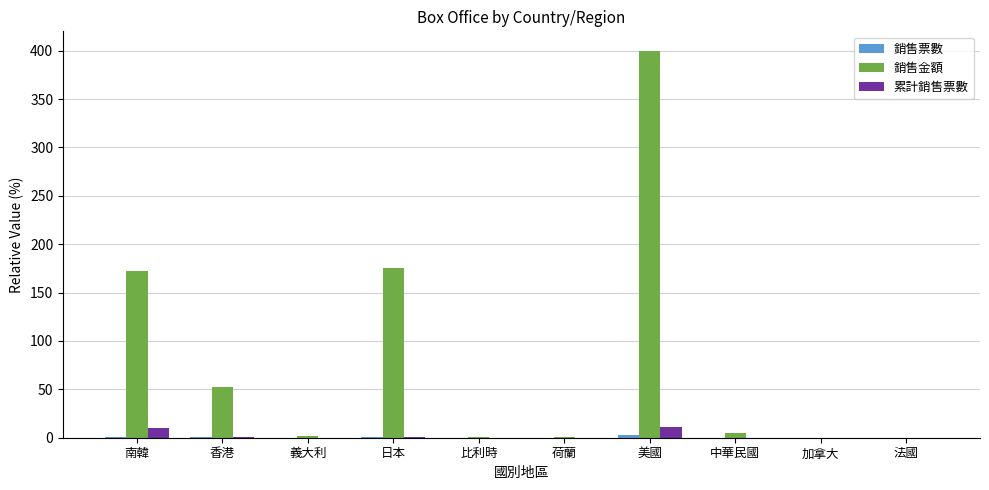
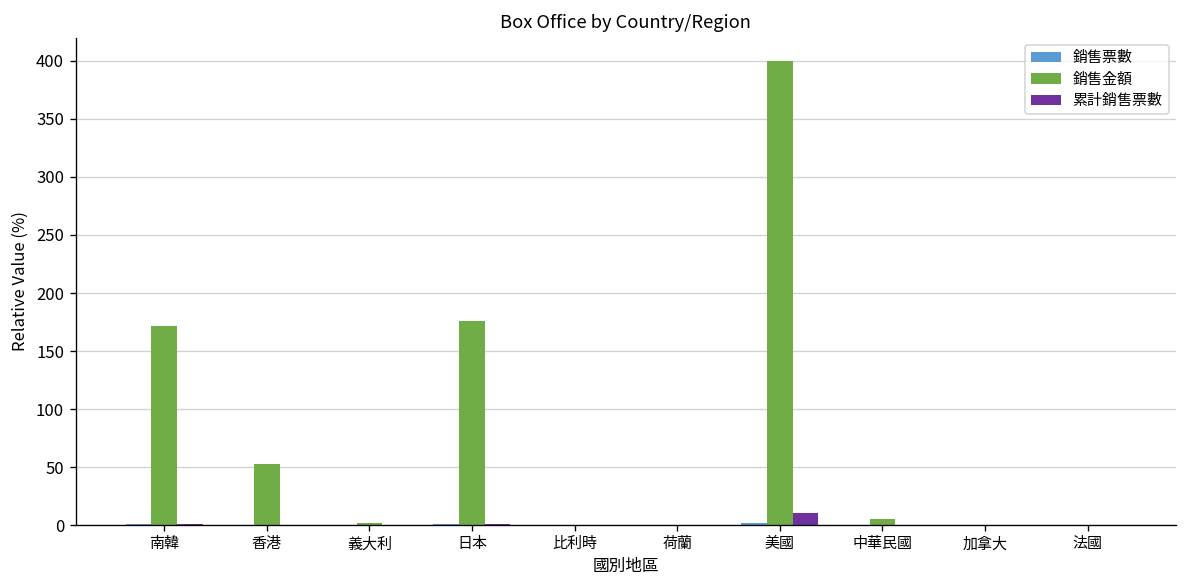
累計銷售票數, 南韓: 10 -> 0
